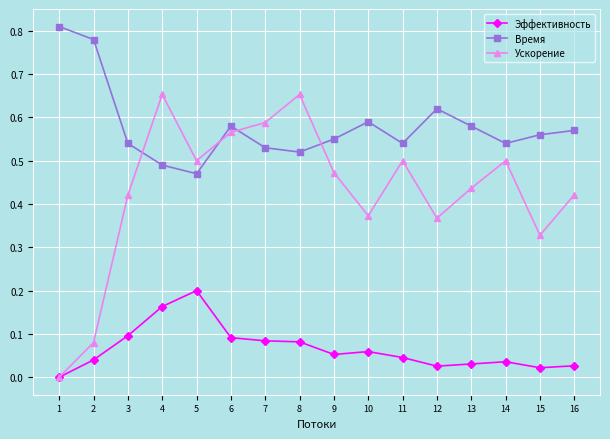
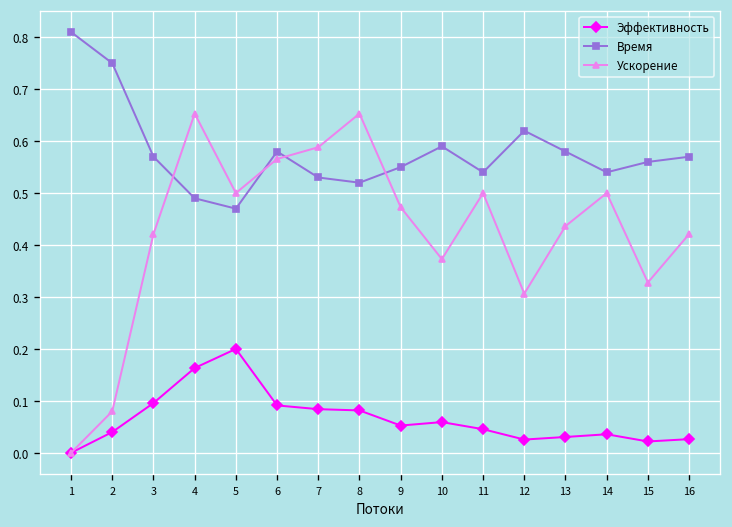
Время, 2: 0.78 -> 0.75
Время, 3: 0.54 -> 0.57
Ускорение, 12: 0.37 -> 0.31
